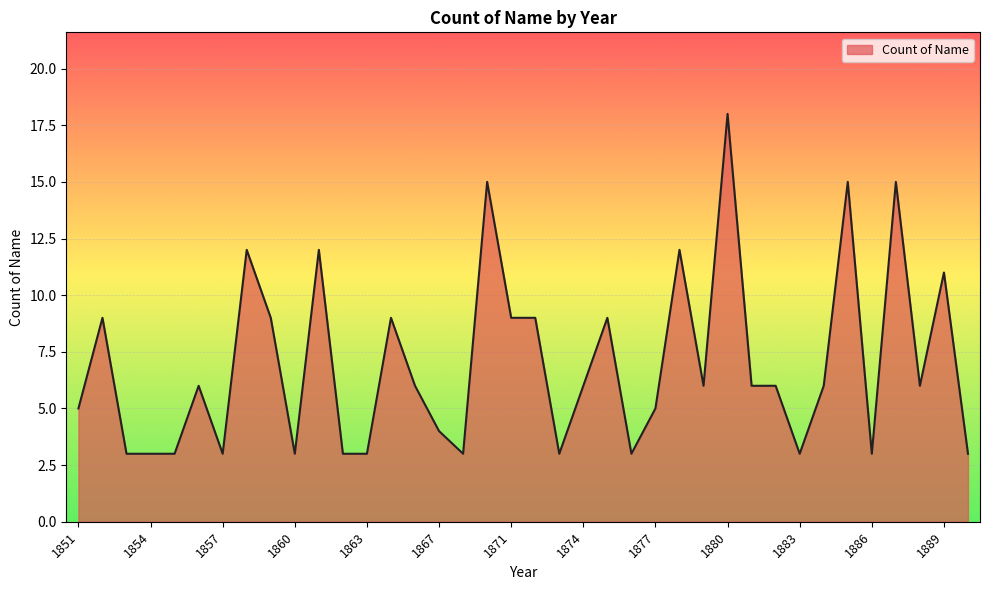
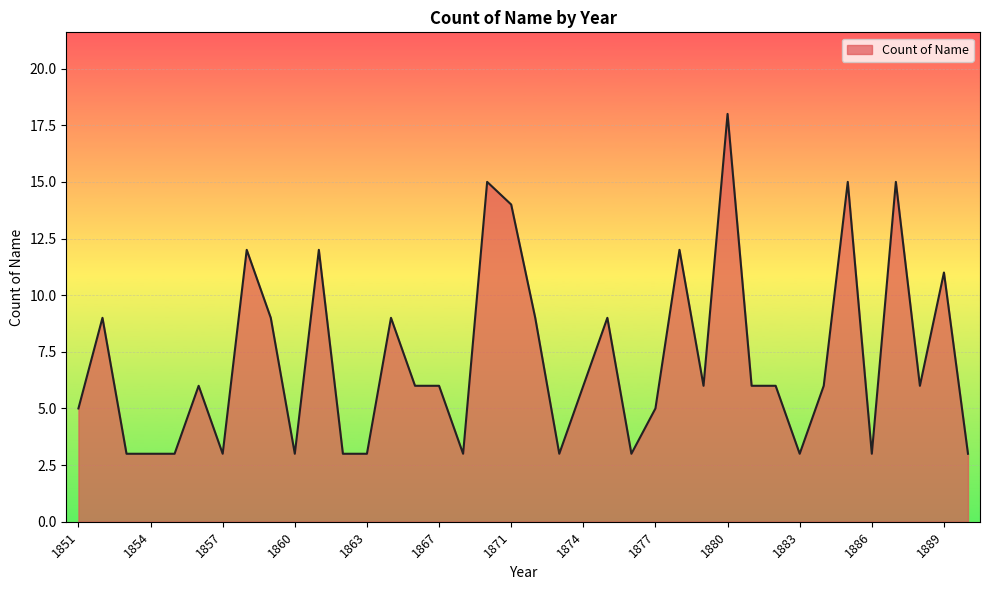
1867: 4 -> 6
1871: 9 -> 14
